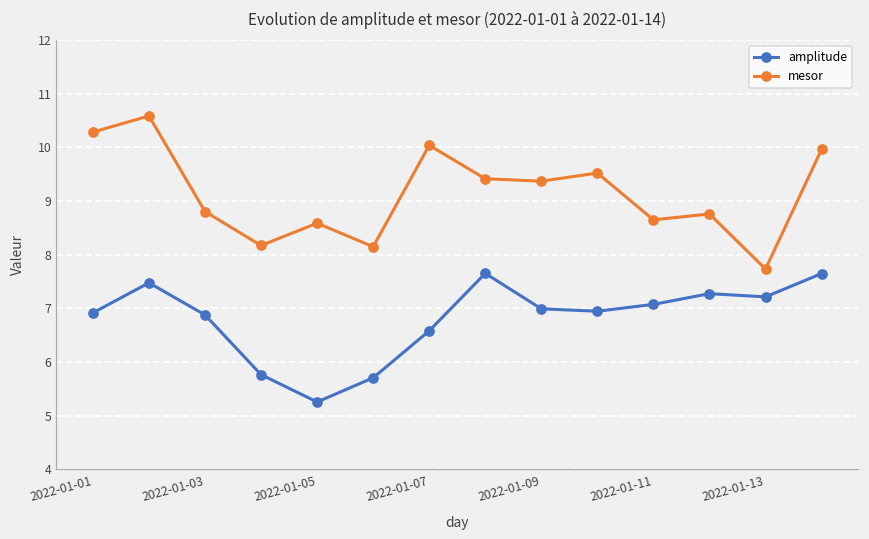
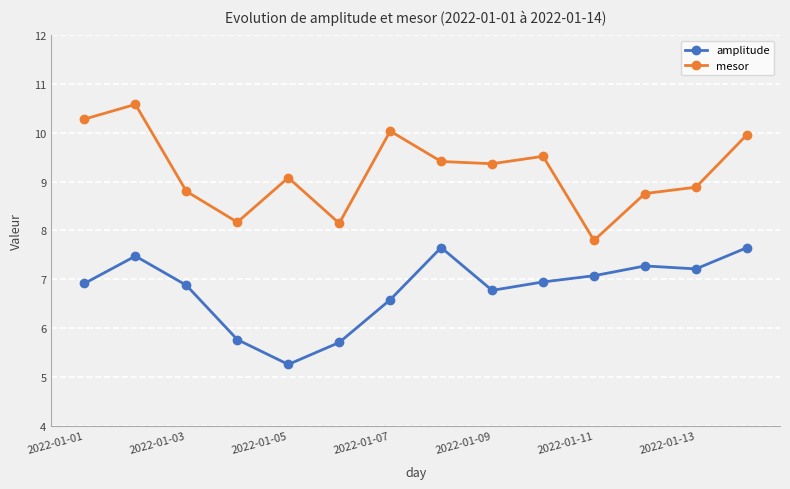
mesor, 2022-01-05: 8.6 -> 9.1
amplitude, 2022-01-09: 7.0 -> 6.8
mesor, 2022-01-11: 8.6 -> 7.8
mesor, 2022-01-13: 7.7 -> 8.9
